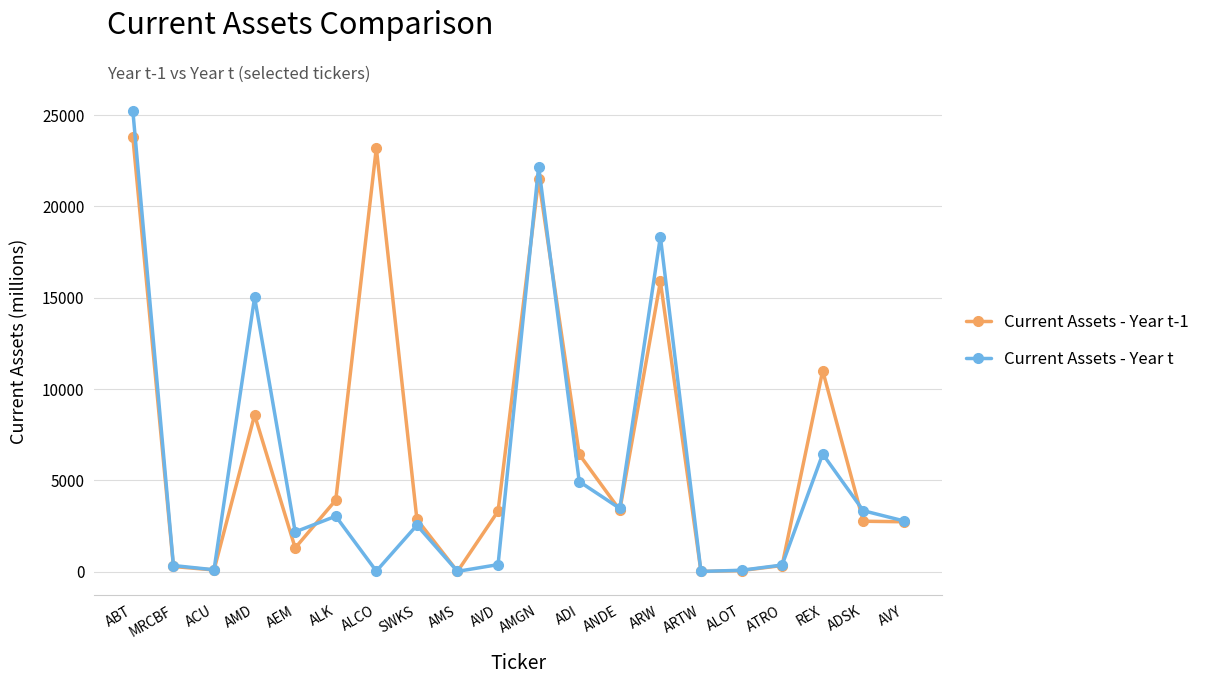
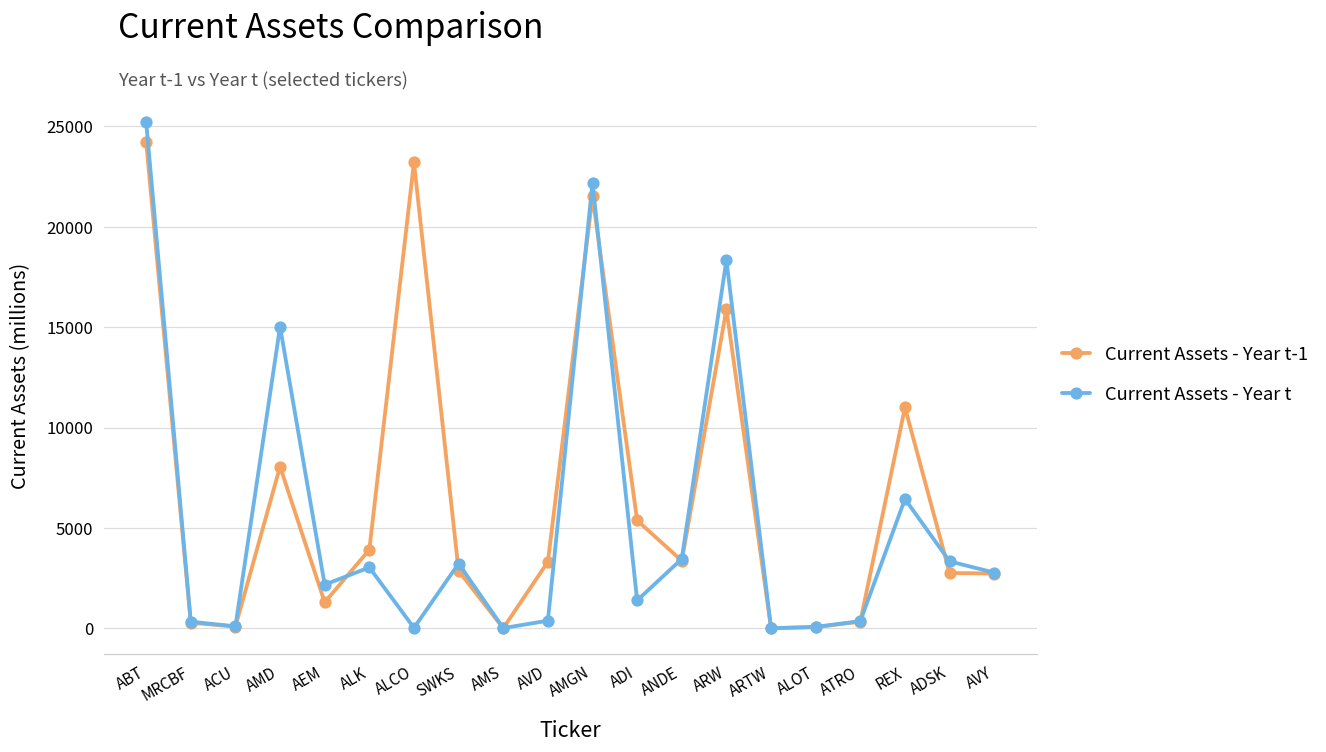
Current Assets - Year t-1, ABT: 23800 -> 24200
Current Assets - Year t-1, AMD: 8600 -> 8100
Current Assets - Year t, SWKS: 2500 -> 3200
Current Assets - Year t-1, ADI: 6400 -> 5400
Current Assets - Year t, ADI: 4900 -> 1400
